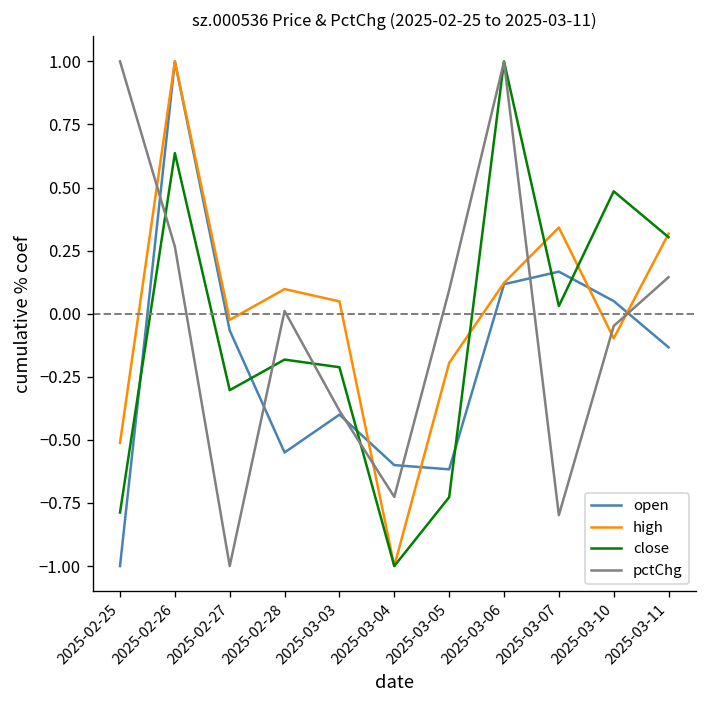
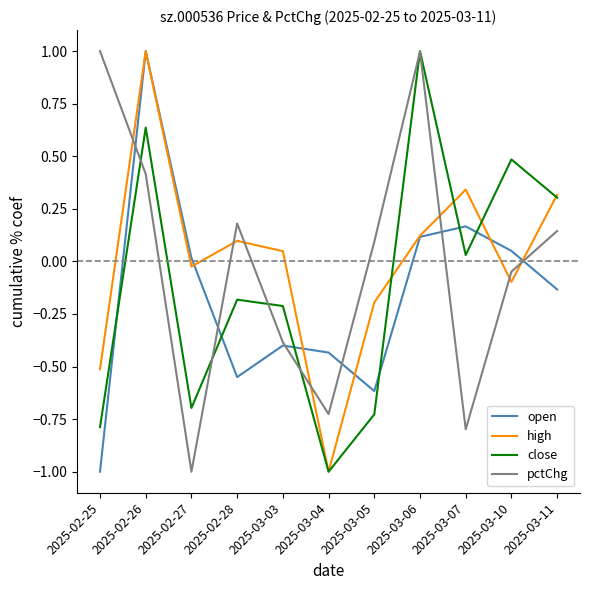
pctChg, 2025-02-26: 0.27 -> 0.42
open, 2025-02-27: -0.07 -> 0.02
close, 2025-02-27: -0.30 -> -0.70
pctChg, 2025-02-28: 0.01 -> 0.18
open, 2025-03-04: -0.60 -> -0.43
